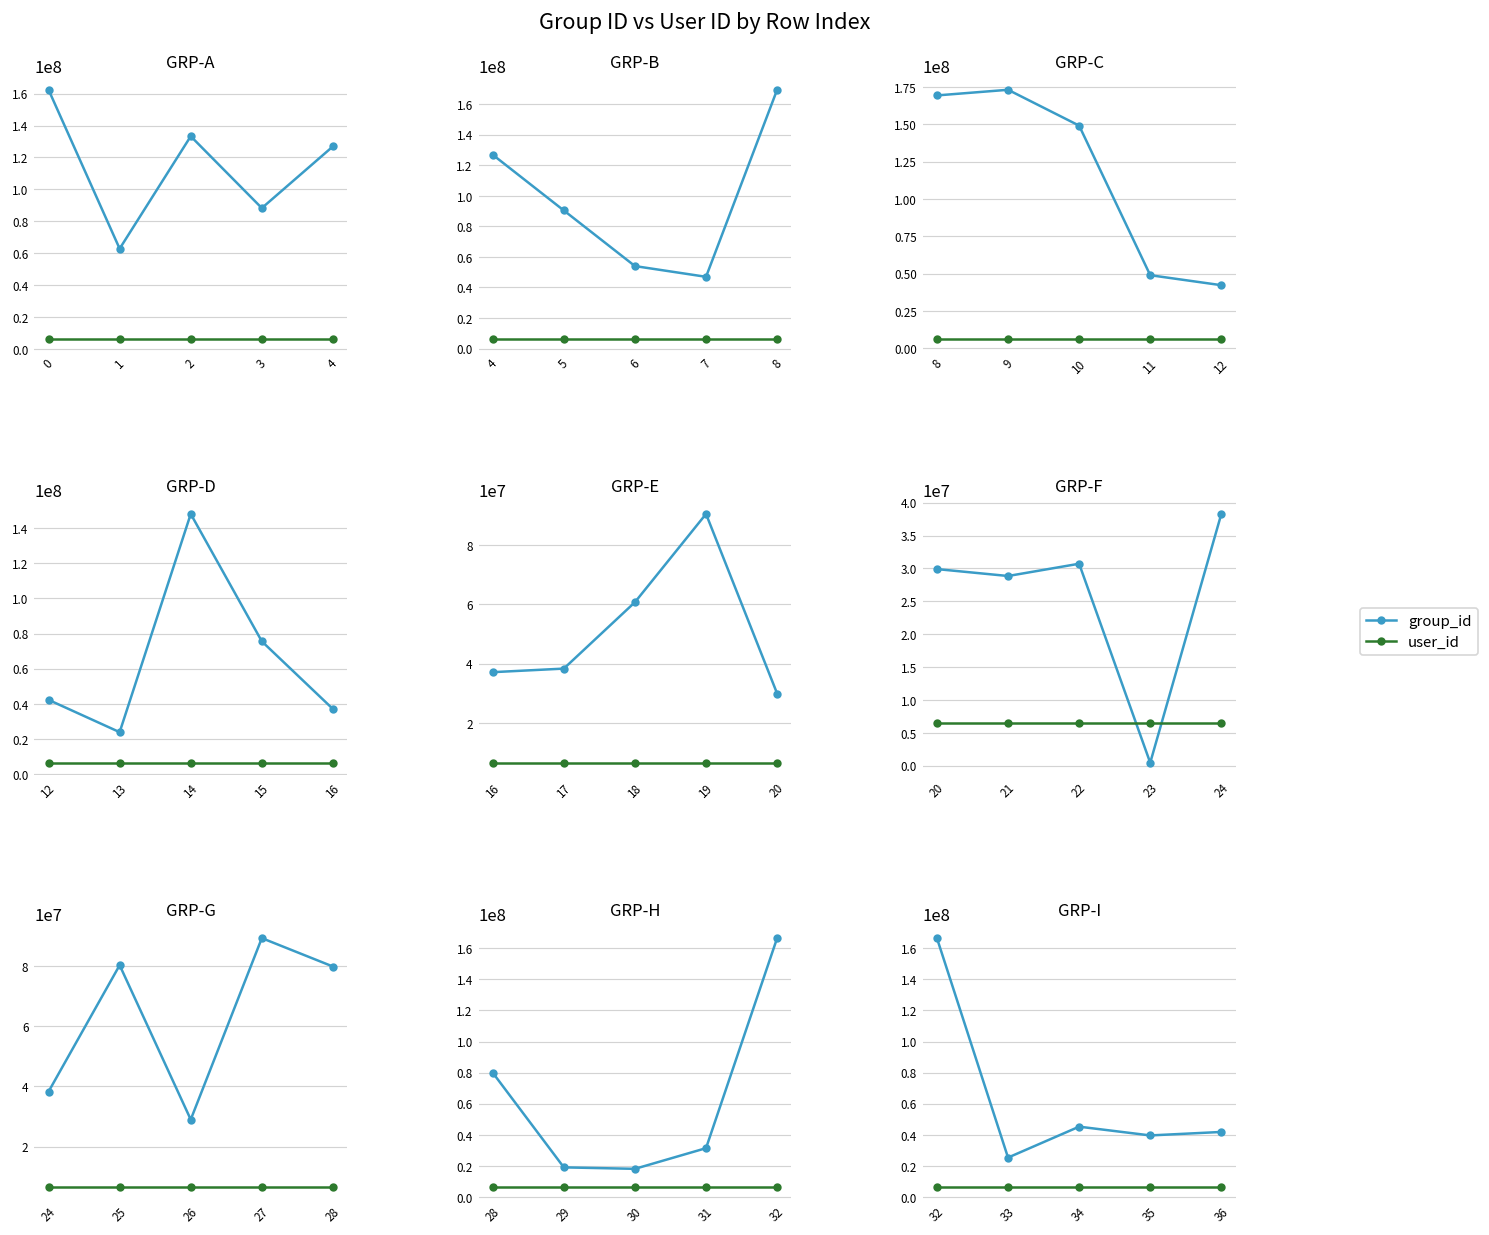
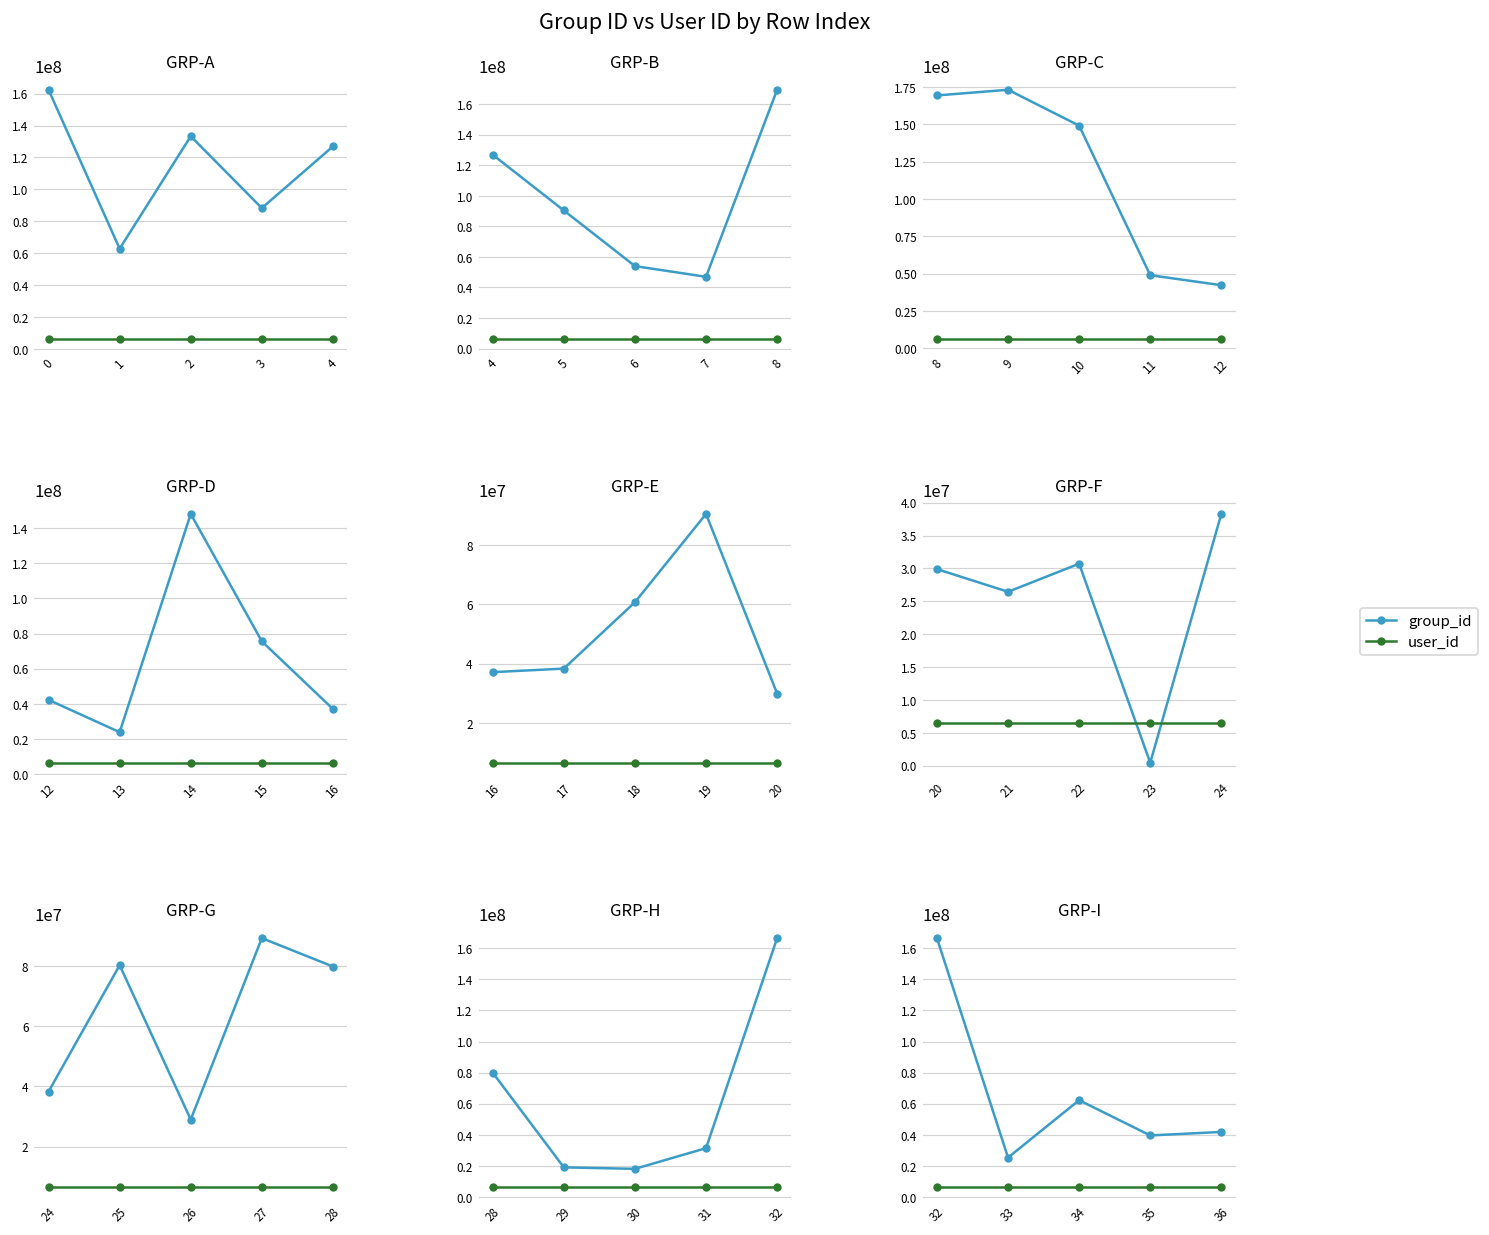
GRP-F, group_id, 21: 29000000 -> 26000000
GRP-I, group_id, 34: 45000000 -> 62000000
